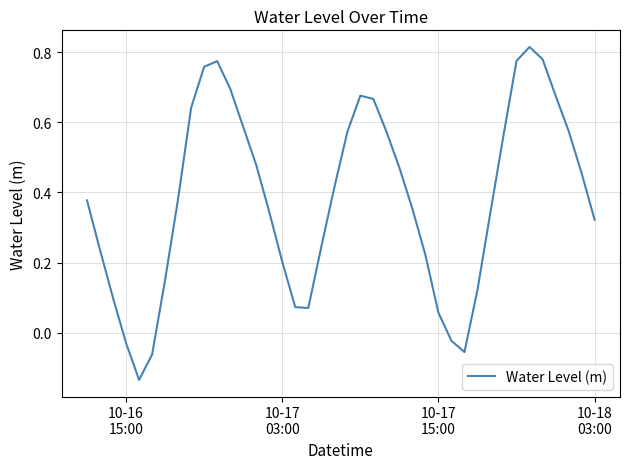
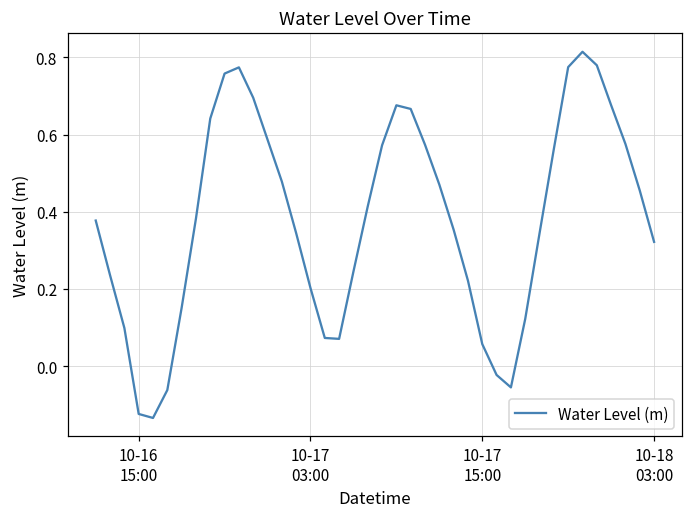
10-16 15:00: -0.03 -> -0.12
